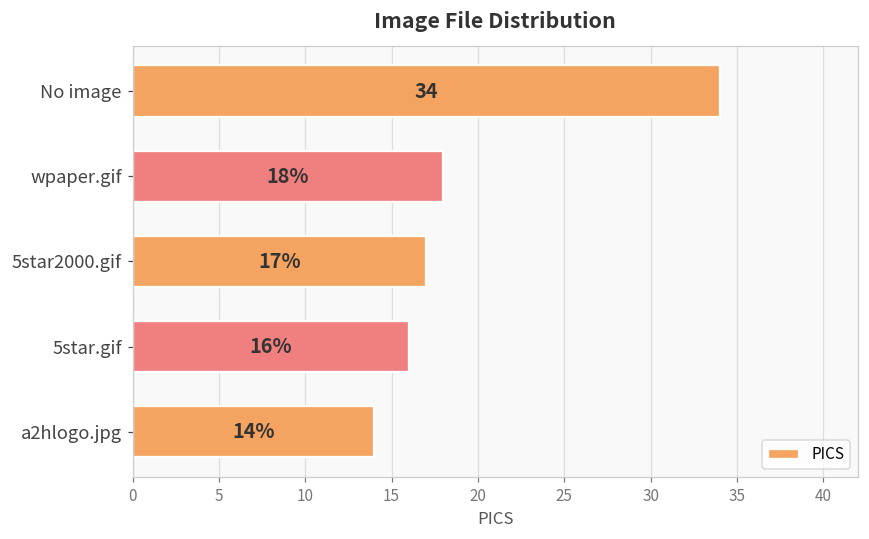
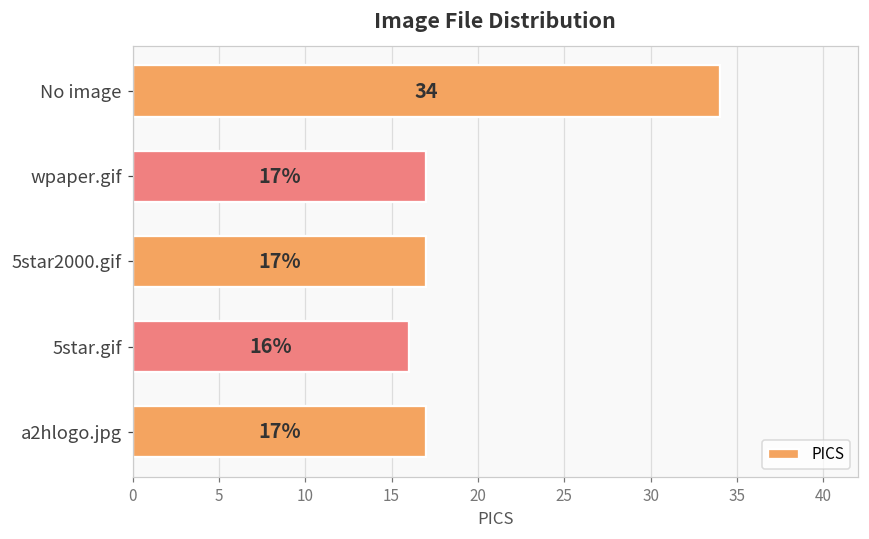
wpaper.gif: 18% -> 17%
a2hlogo.jpg: 14% -> 17%
